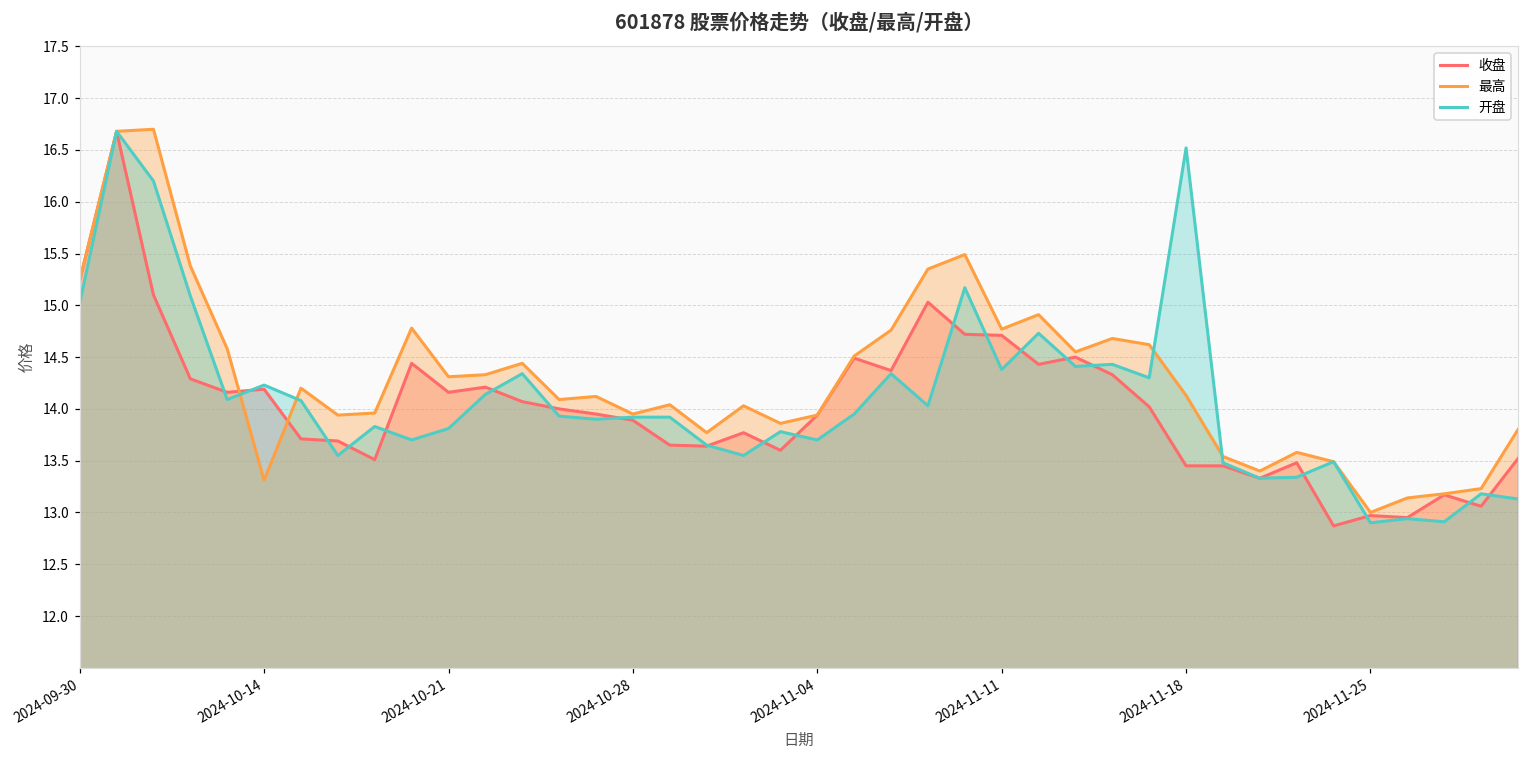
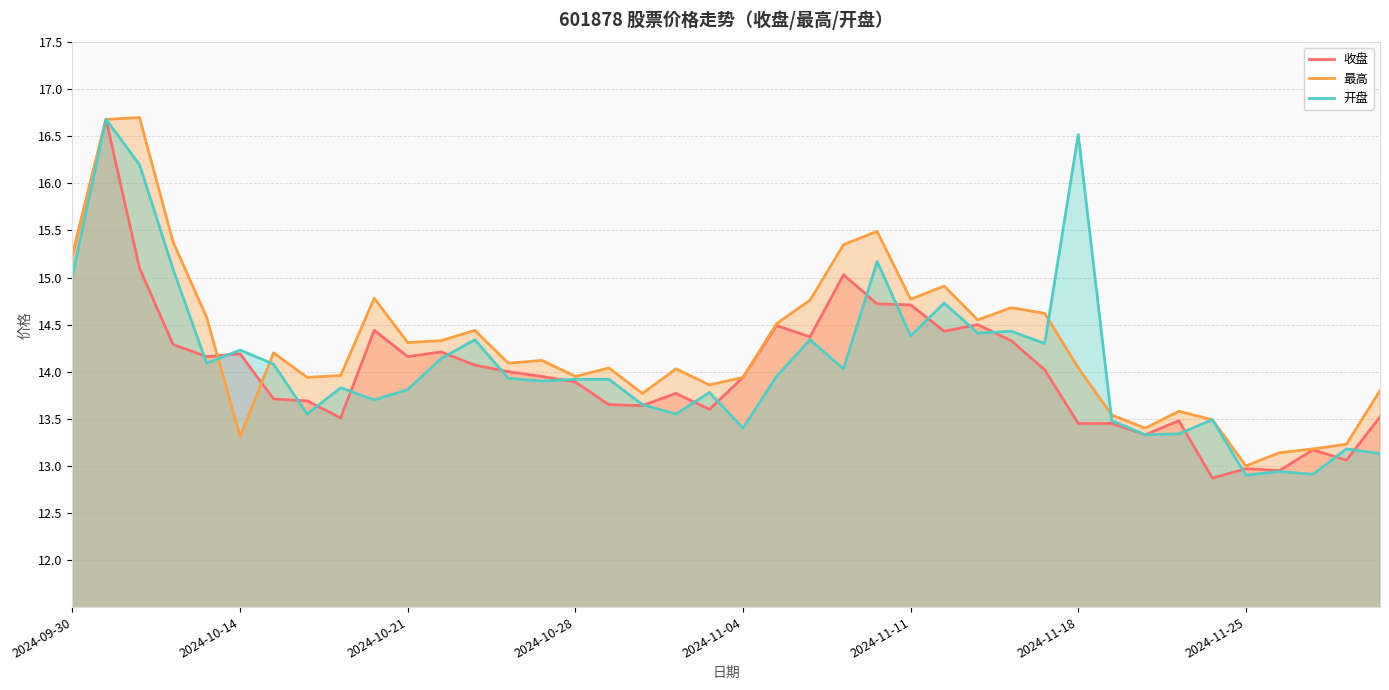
开盘, 2024-11-04: 13.7 -> 13.4
最高, 2024-11-18: 14.1 -> 14.0
